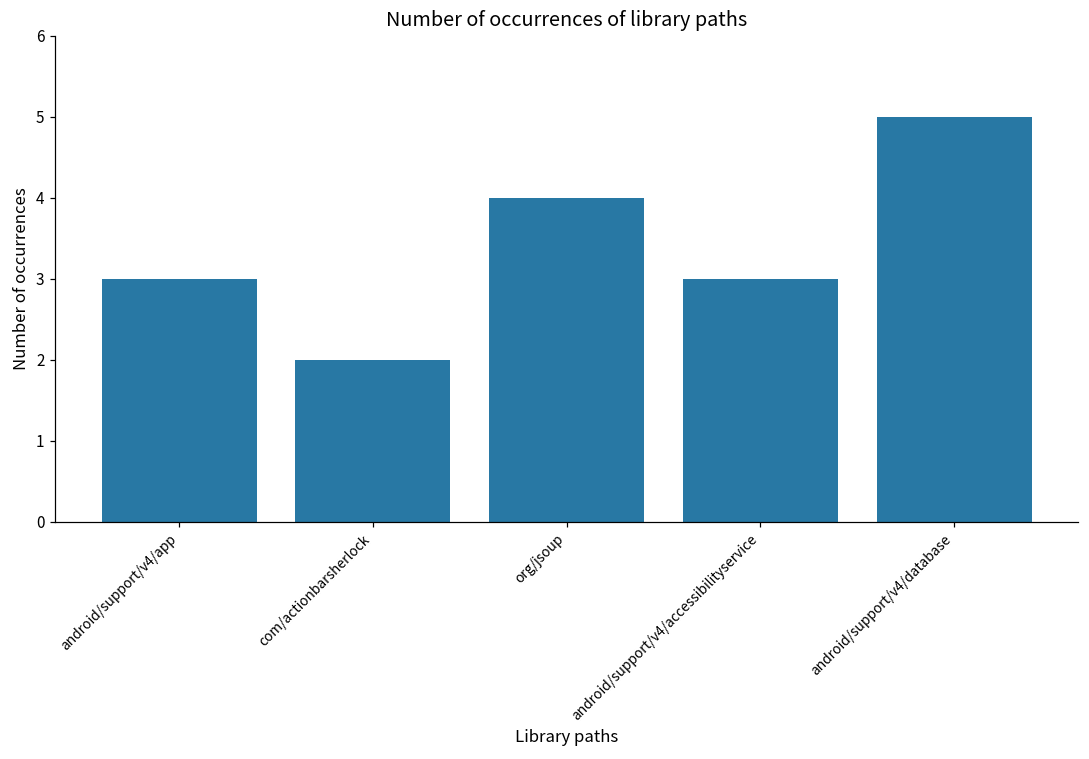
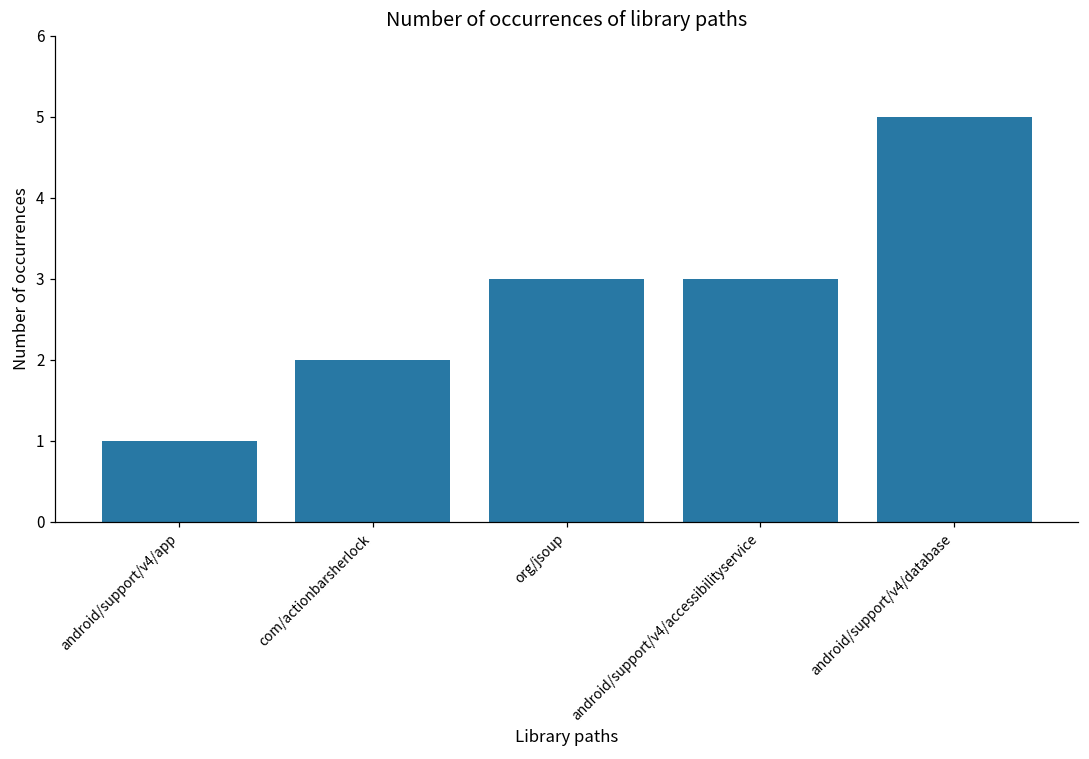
android/support/v4/app: 3 -> 1
org/jsoup: 4 -> 3
